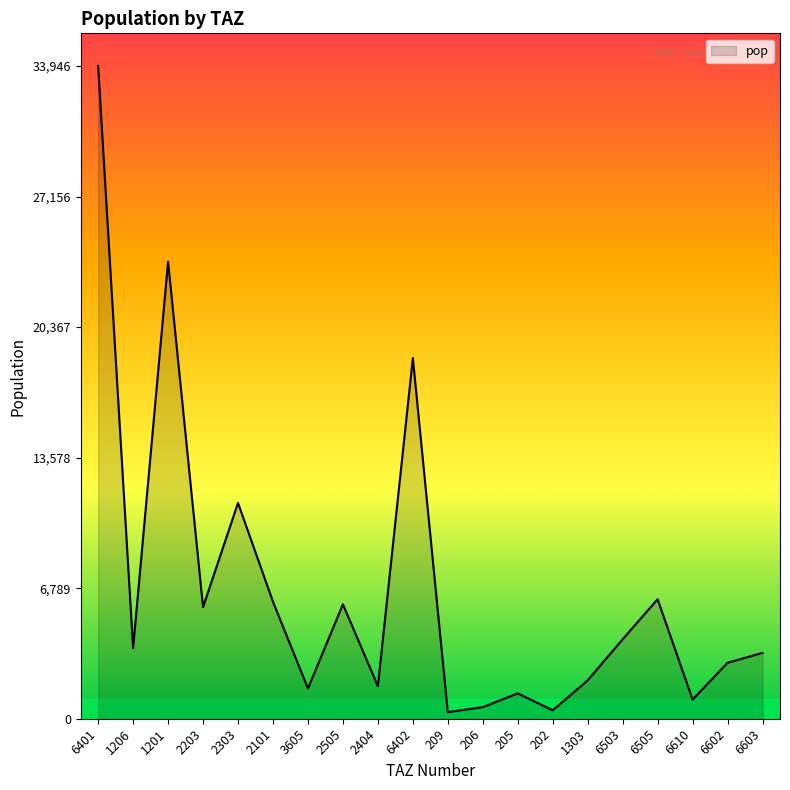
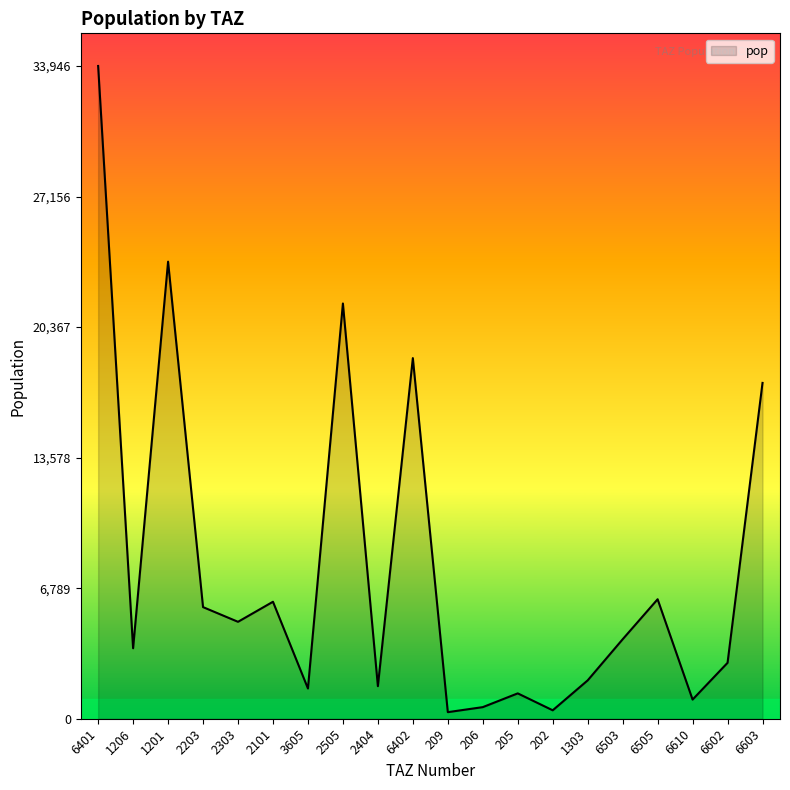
2303: 11,200 -> 5,000
2505: 5,900 -> 21,600
6603: 3,400 -> 17,500
